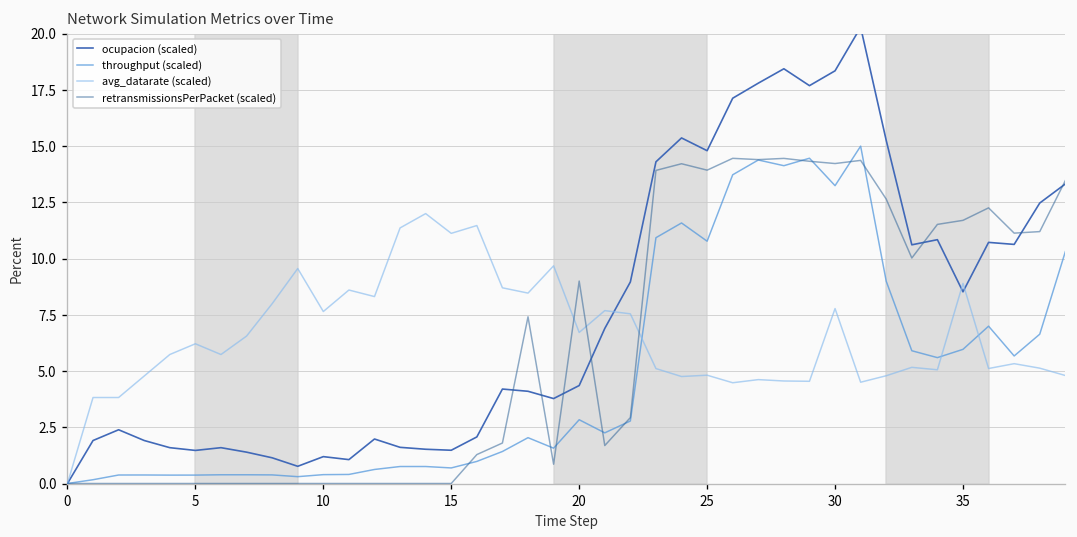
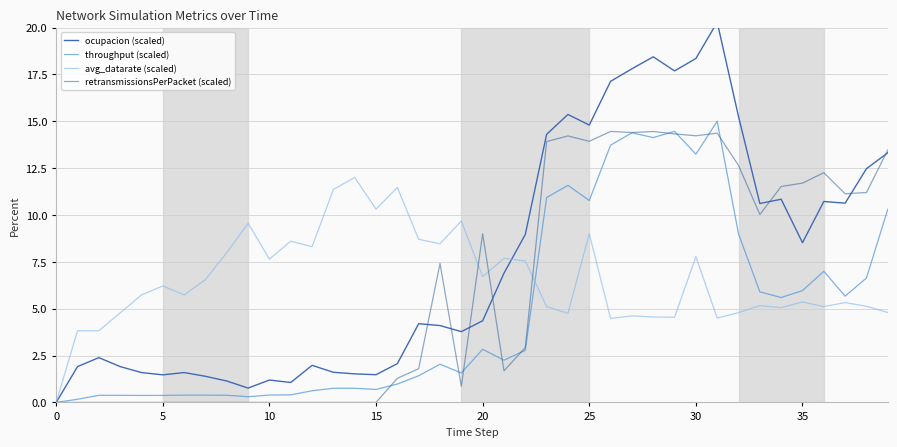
avg_datarate (scaled), 15: 11.1 -> 10.3
avg_datarate (scaled), 25: 4.8 -> 9.0
avg_datarate (scaled), 35: 8.9 -> 5.4
